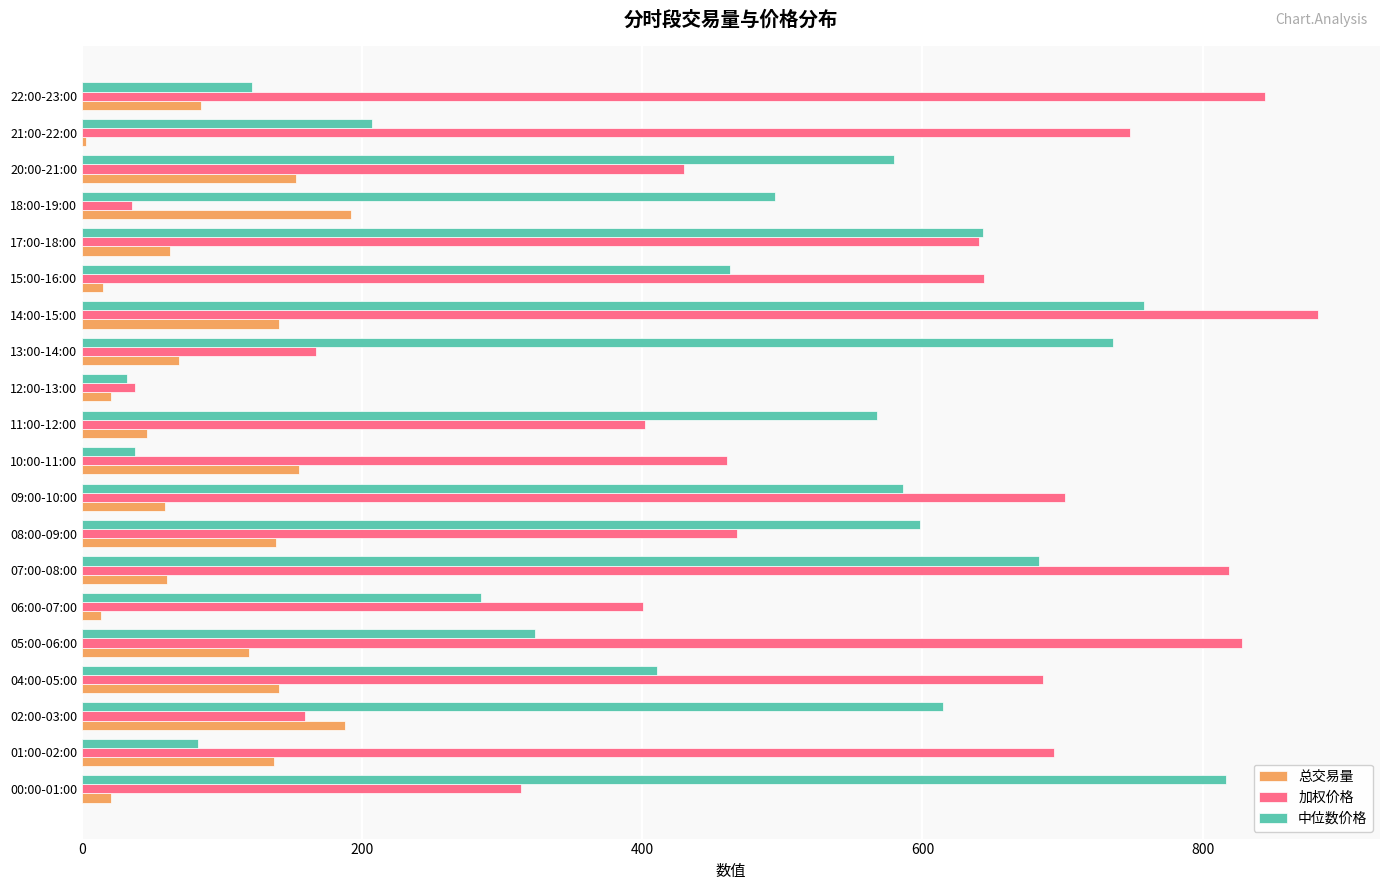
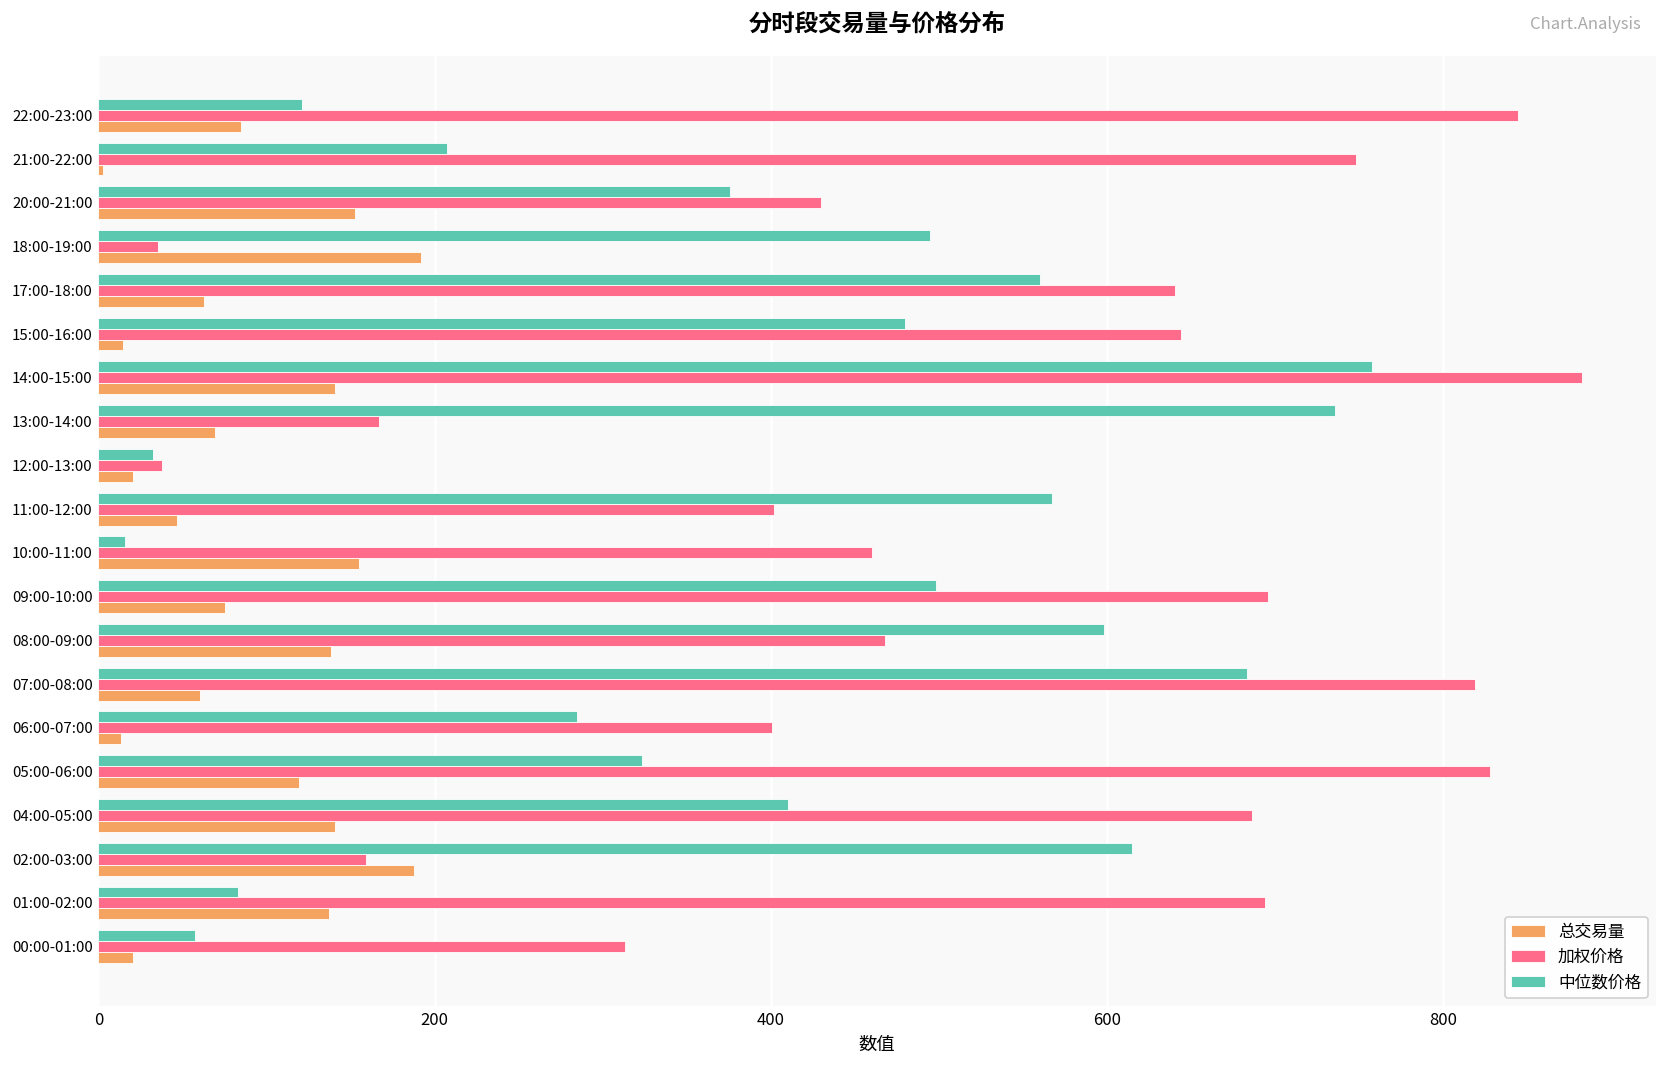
中位数价格, 20:00-21:00: 580 -> 376
中位数价格, 17:00-18:00: 643 -> 560
中位数价格, 15:00-16:00: 463 -> 480
中位数价格, 10:00-11:00: 38 -> 16
中位数价格, 09:00-10:00: 586 -> 498
加权价格, 09:00-10:00: 702 -> 696
总交易量, 09:00-10:00: 59 -> 75
中位数价格, 00:00-01:00: 816 -> 58
